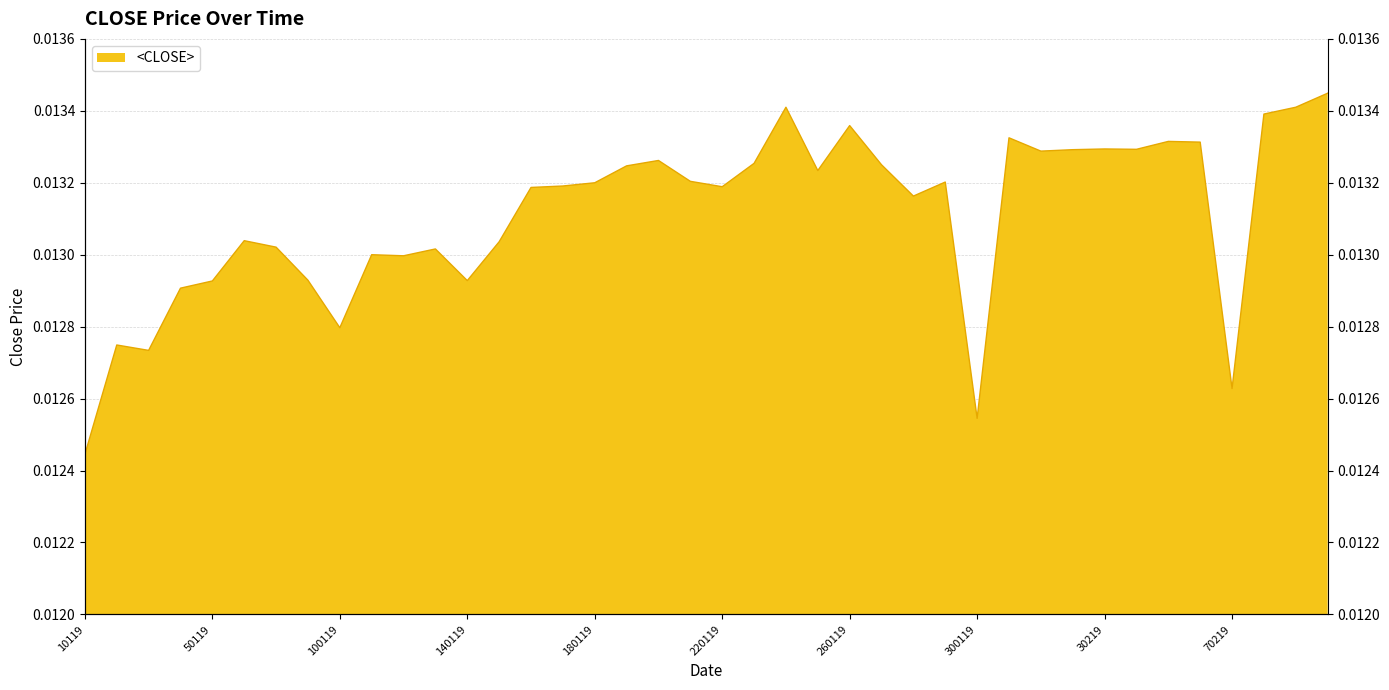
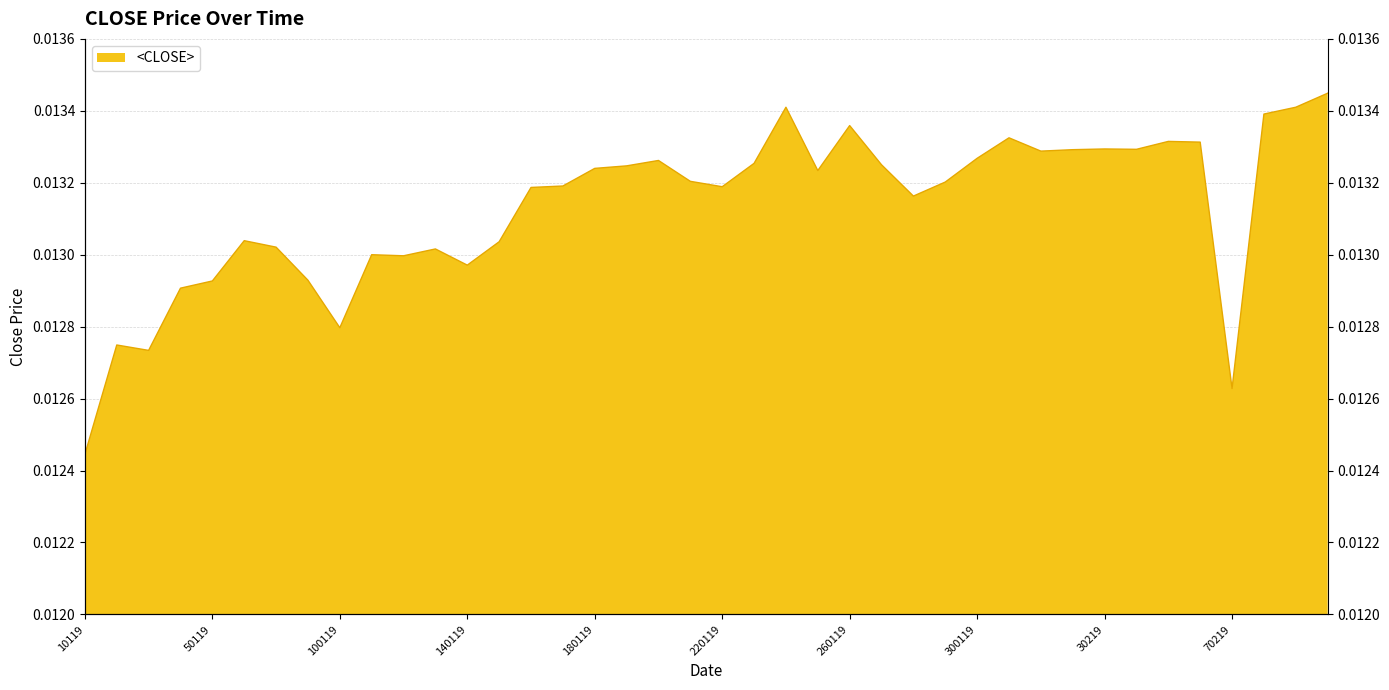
140119: 0.01293 -> 0.01297
180119: 0.01320 -> 0.01324
300119: 0.01255 -> 0.01327
